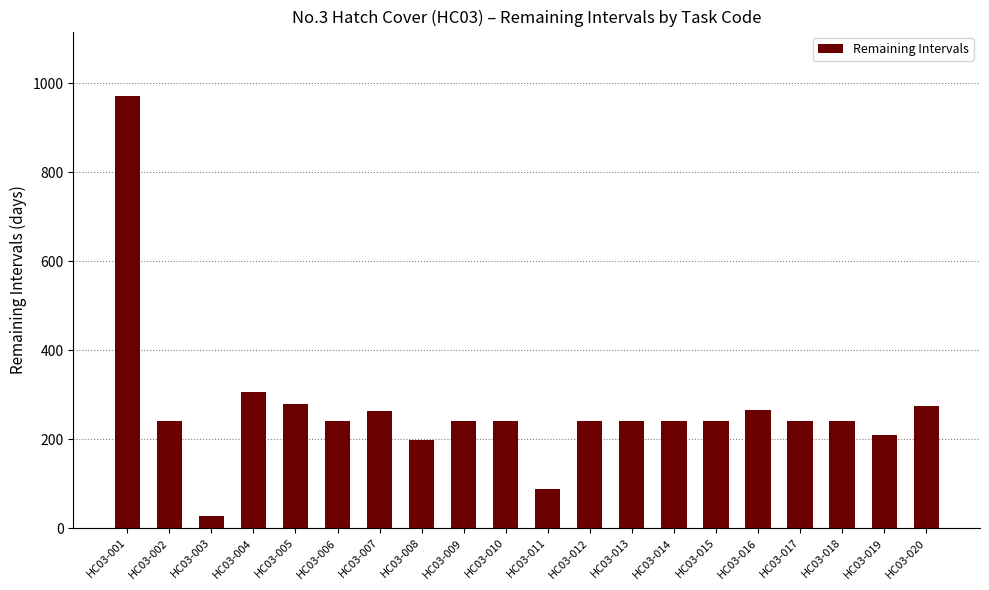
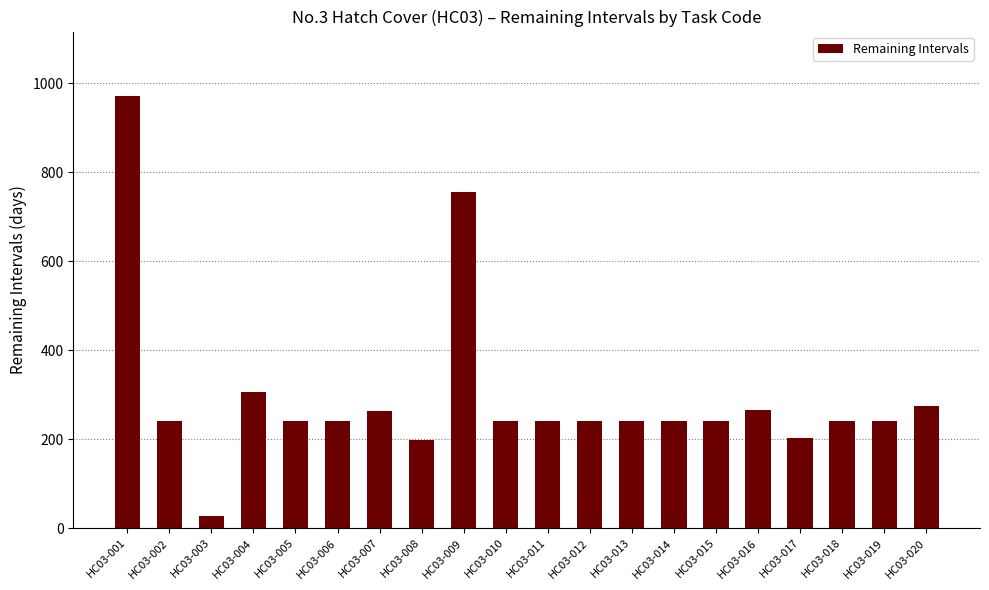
HC03-005: 280 -> 240
HC03-009: 240 -> 760
HC03-011: 90 -> 240
HC03-017: 240 -> 200
HC03-019: 210 -> 240
